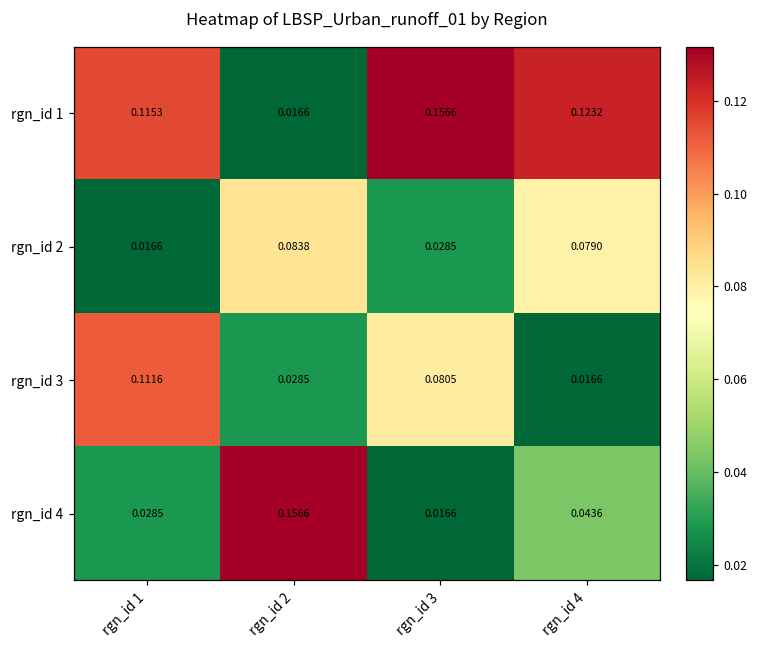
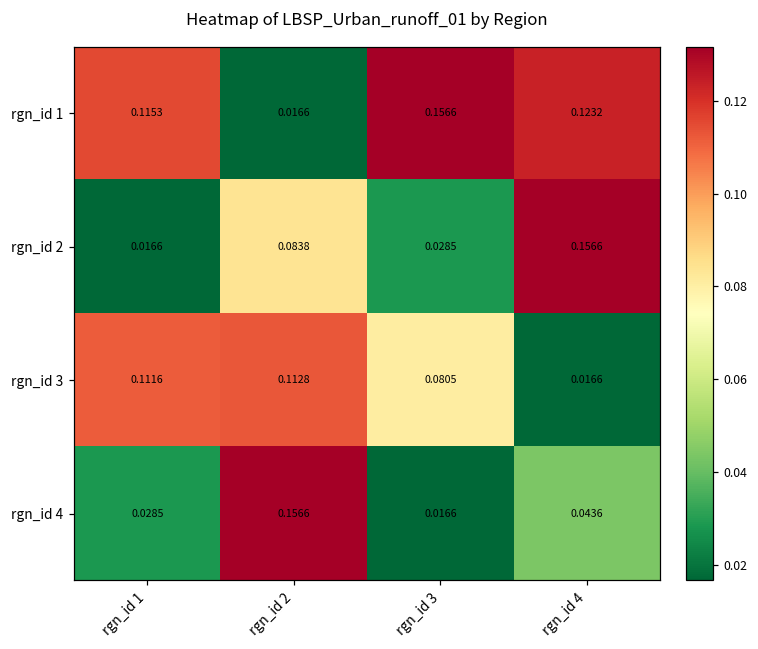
rgn_id 2, rgn_id 4: 0.0790 -> 0.1566
rgn_id 3, rgn_id 2: 0.0285 -> 0.1128
